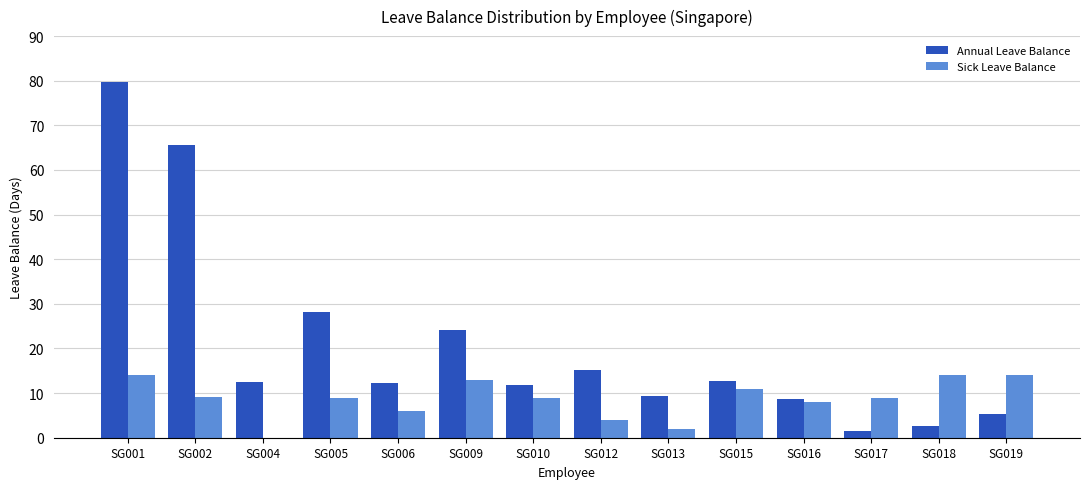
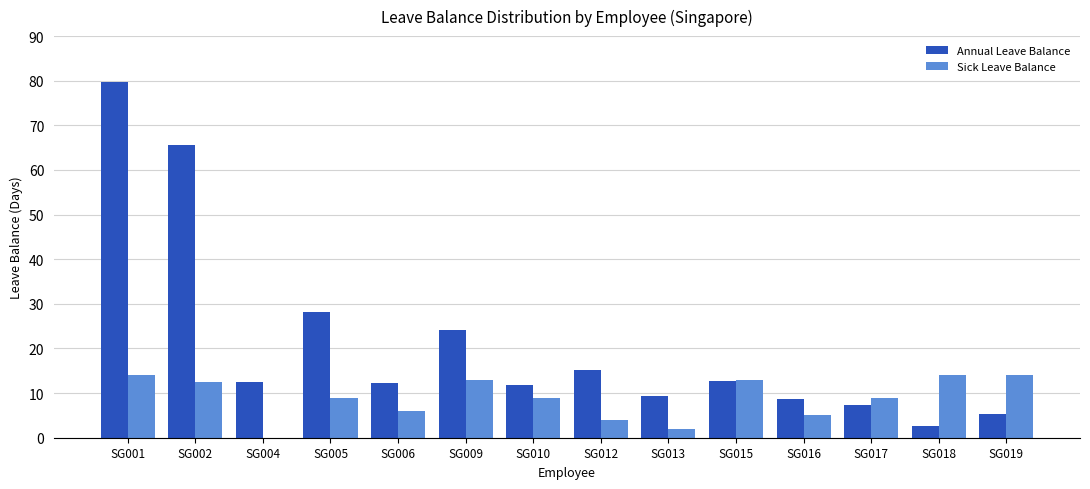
Sick Leave Balance, SG002: 9 -> 13
Sick Leave Balance, SG015: 11 -> 13
Sick Leave Balance, SG016: 8 -> 5
Annual Leave Balance, SG017: 1 -> 7
